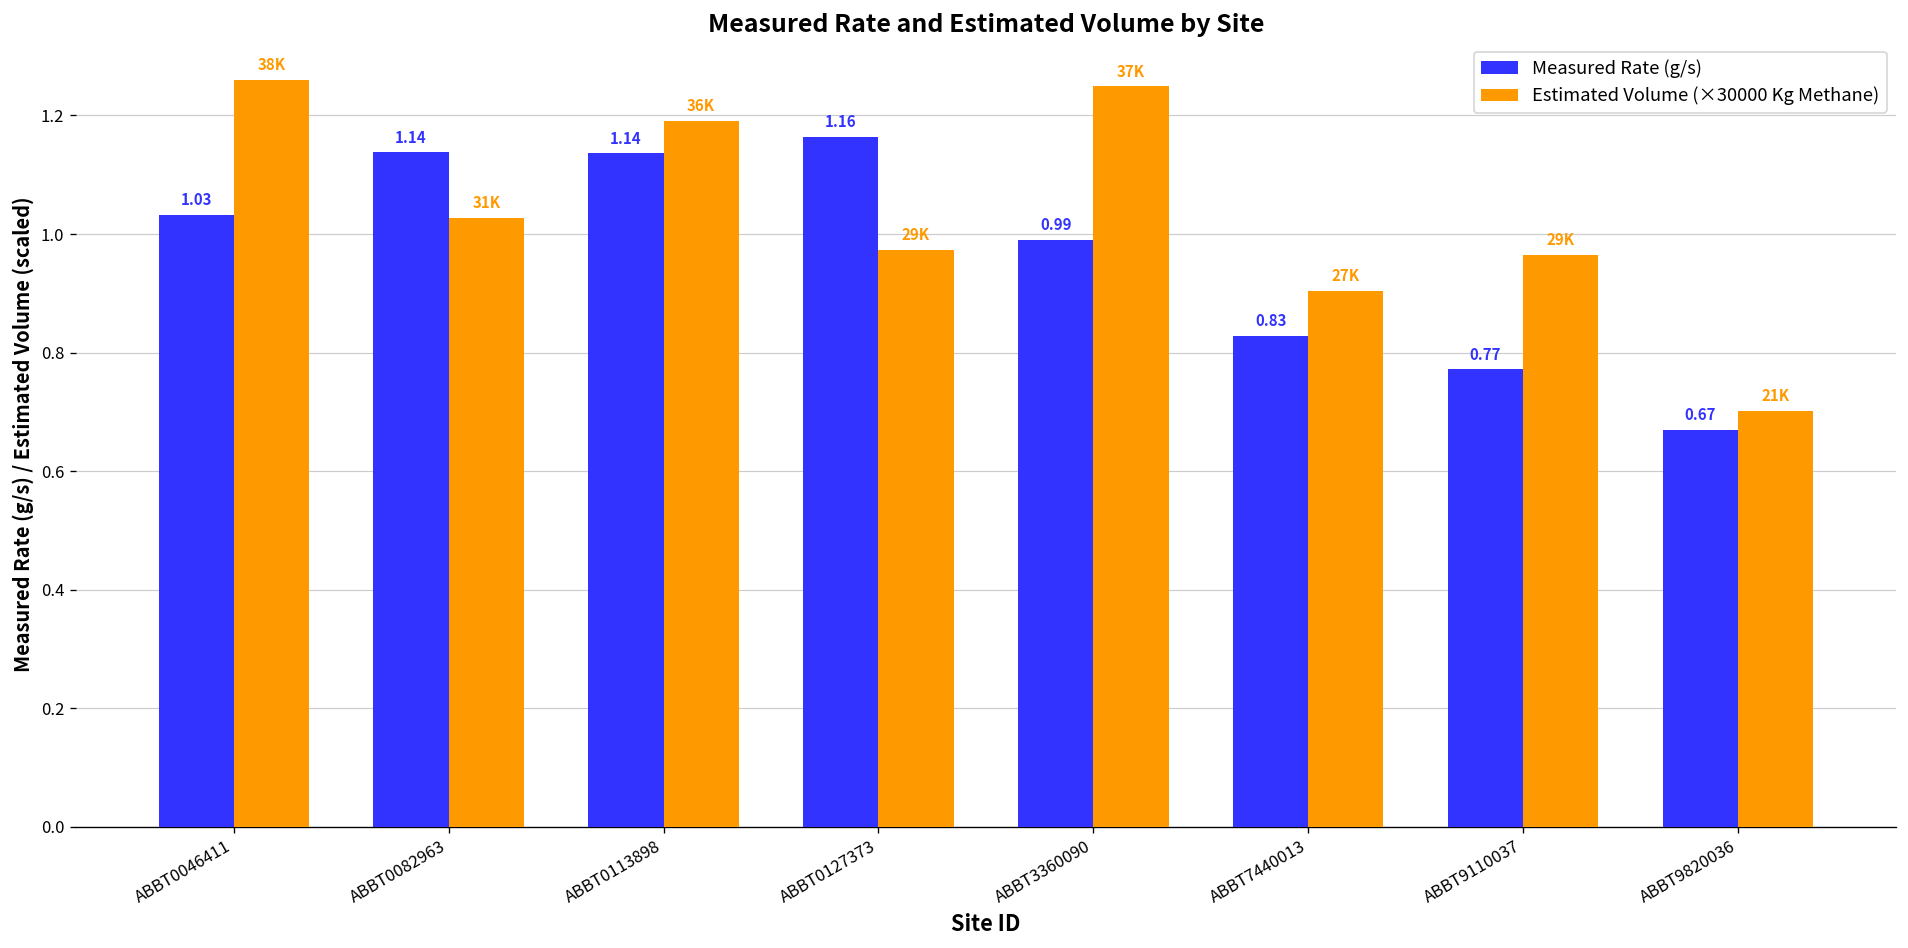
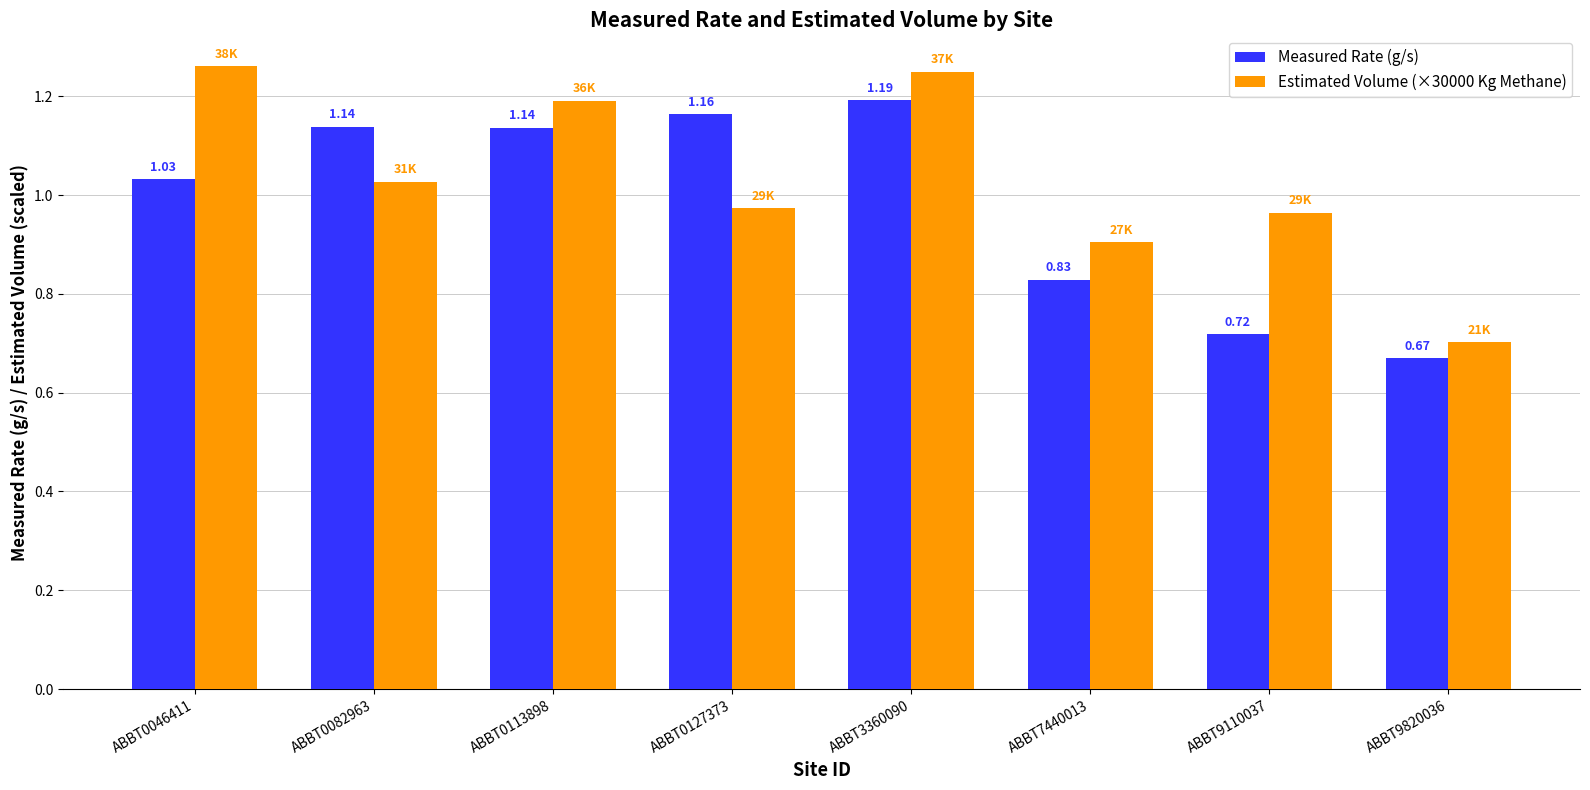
Measured Rate (g/s), ABBT3360090: 0.99 -> 1.19
Measured Rate (g/s), ABBT9110037: 0.77 -> 0.72
